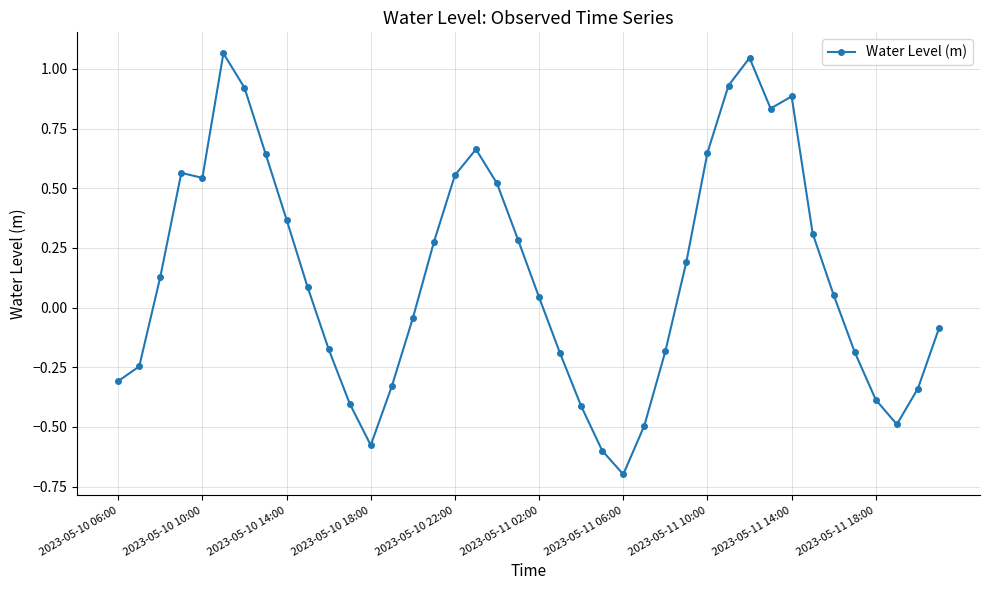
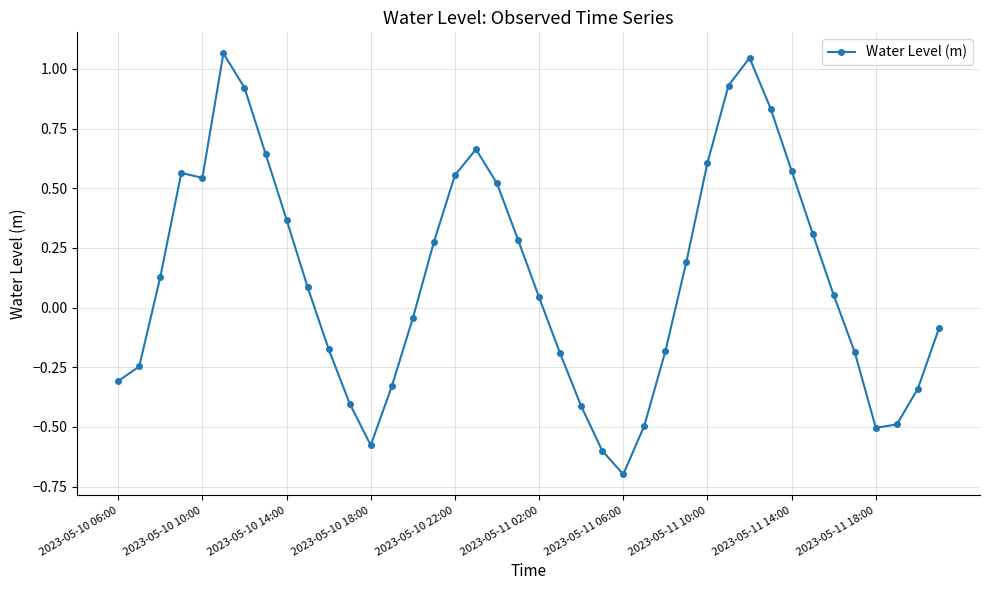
2023-05-11 10:00: 0.65 -> 0.61
2023-05-11 14:00: 0.88 -> 0.57
2023-05-11 18:00: -0.39 -> -0.50
